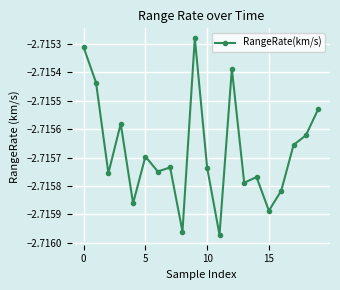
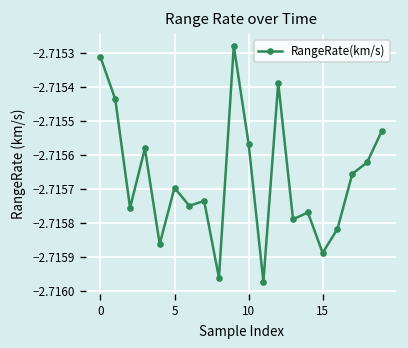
10: -2.71574 -> -2.71557
